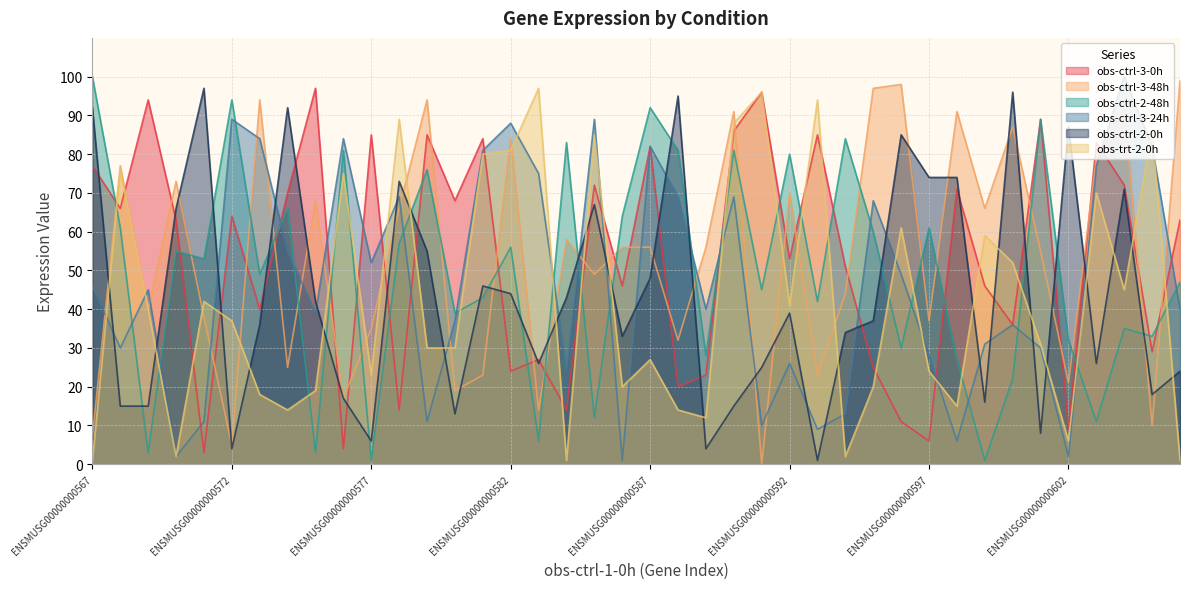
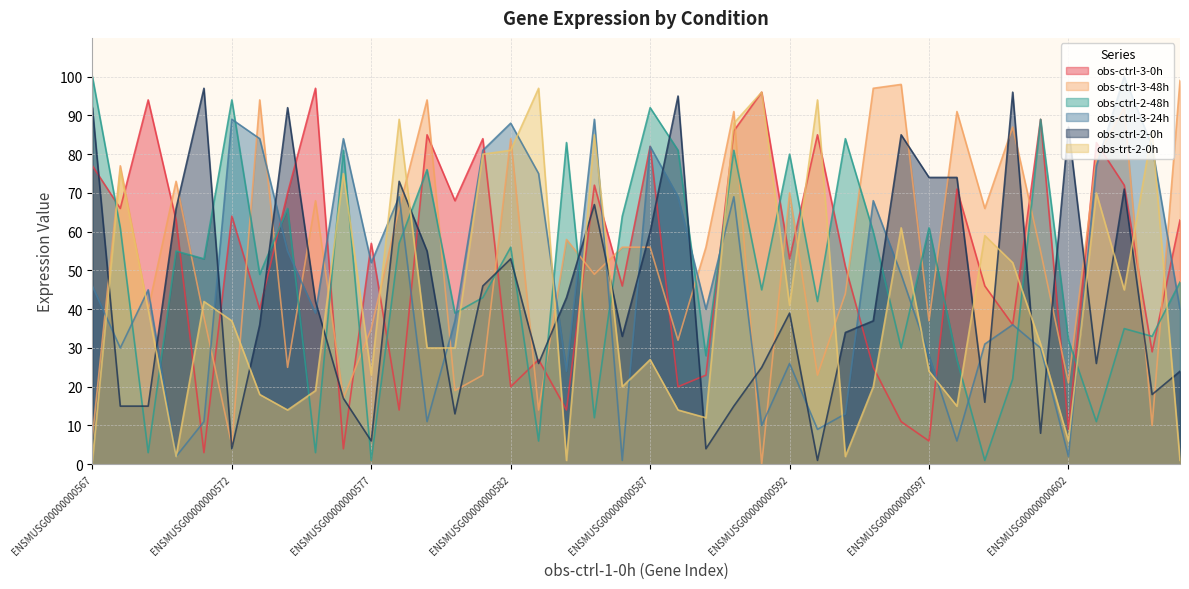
obs-ctrl-3-0h, ENSMUSG00000000577: 85 -> 57
obs-ctrl-3-0h, ENSMUSG00000000582: 24 -> 20
obs-ctrl-2-0h, ENSMUSG00000000582: 44 -> 53
obs-ctrl-2-0h, ENSMUSG00000000587: 48 -> 60
